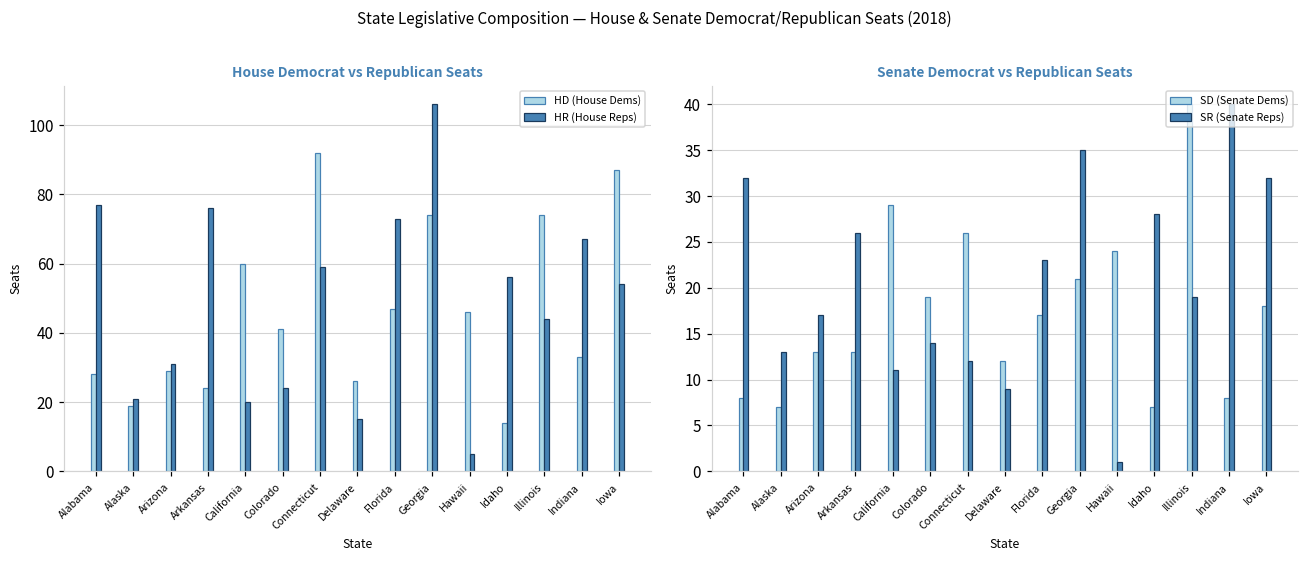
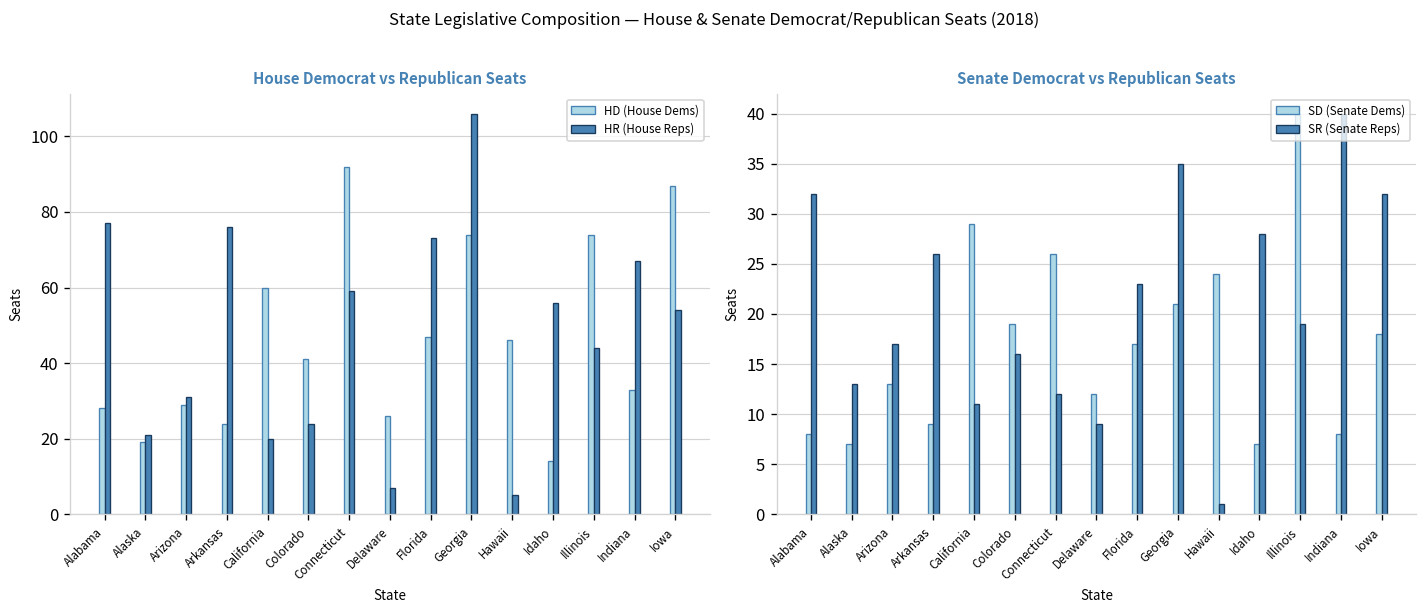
House Democrat vs Republican Seats, HR (House Reps), Delaware: 15 -> 7
Senate Democrat vs Republican Seats, SD (Senate Dems), Arkansas: 13 -> 9
Senate Democrat vs Republican Seats, SR (Senate Reps), Colorado: 14 -> 16
